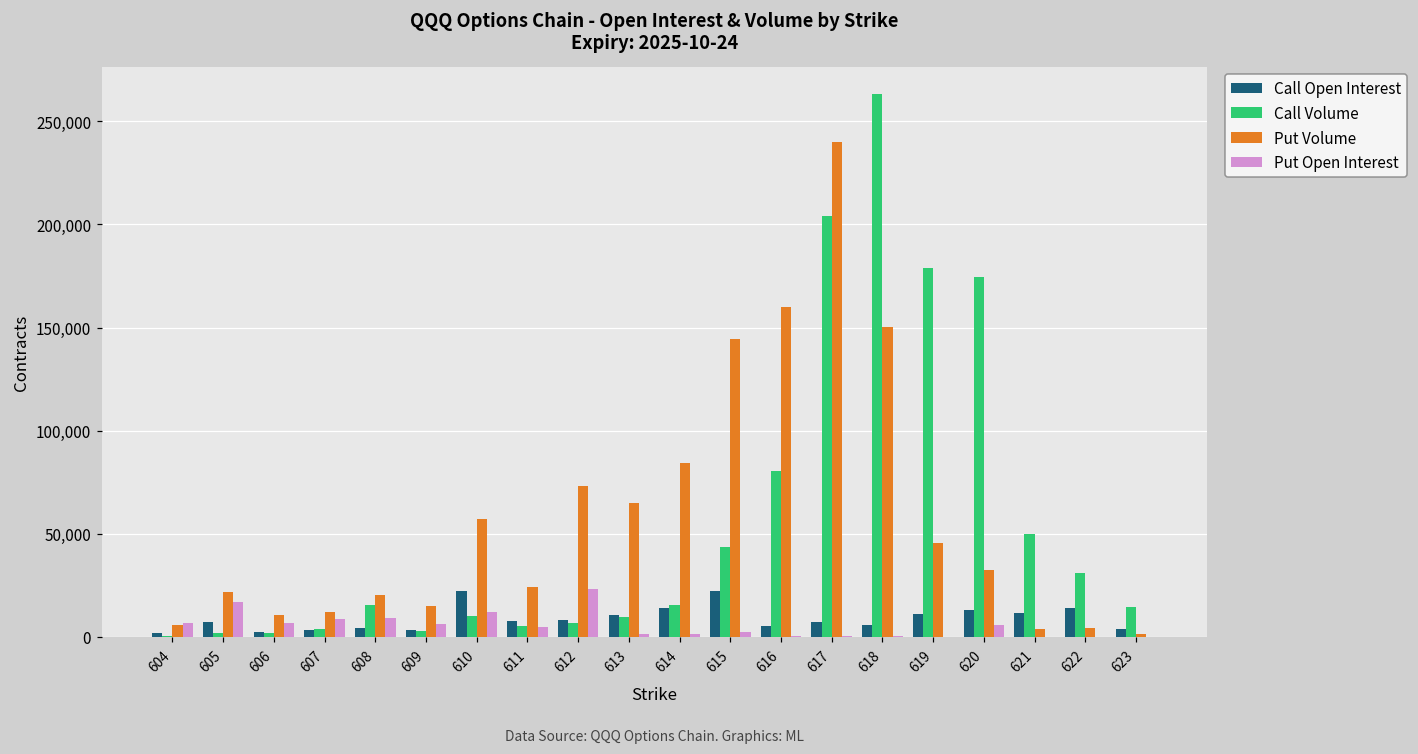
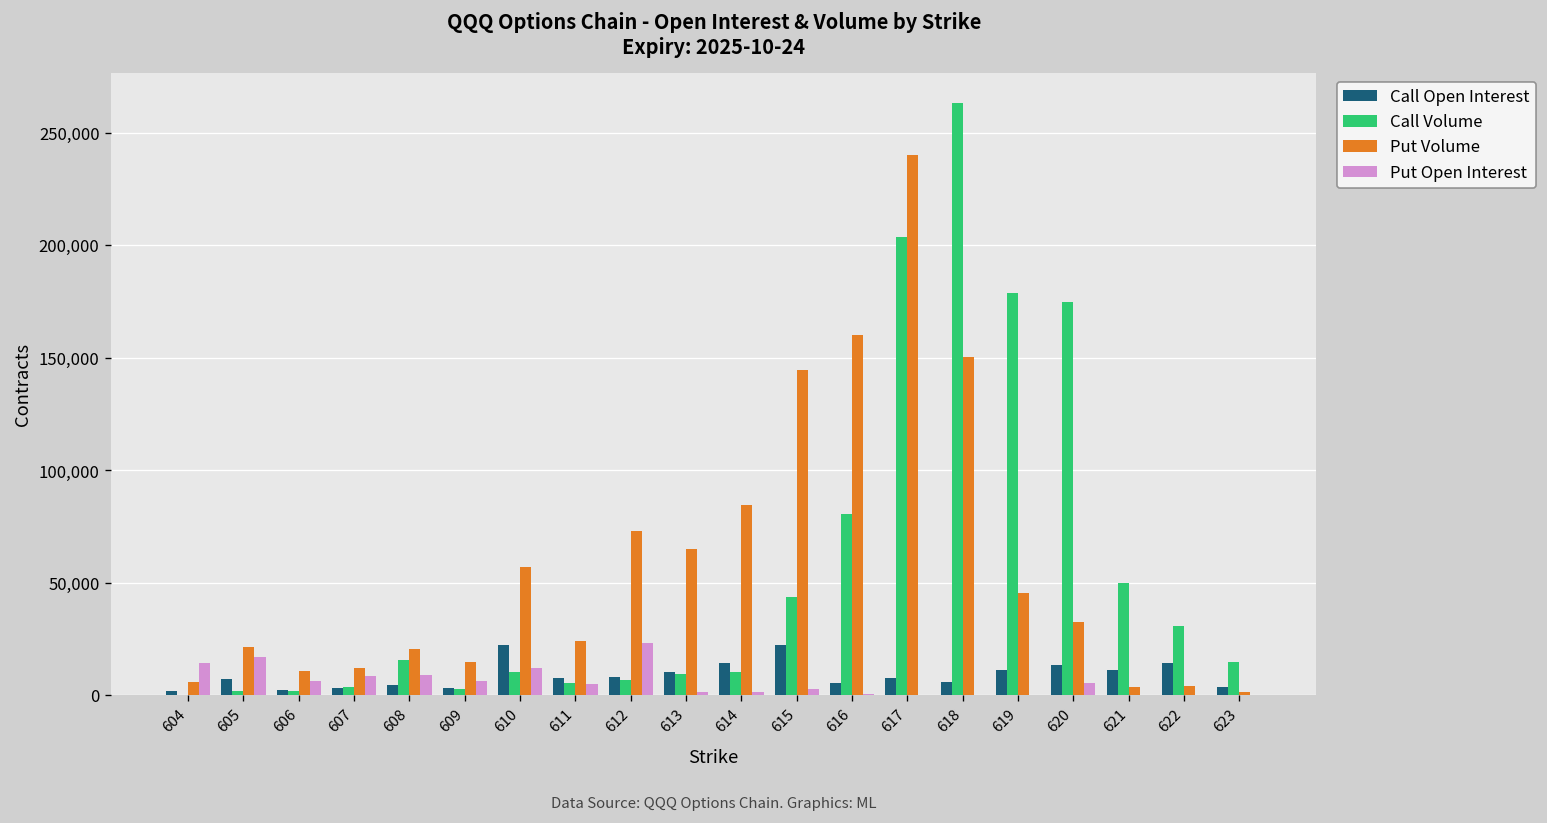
Put Open Interest, 604: 7,000 -> 14,000
Call Volume, 614: 15,000 -> 11,000
